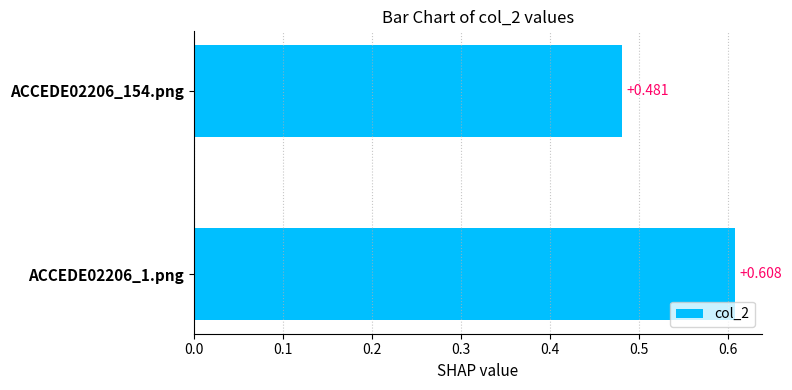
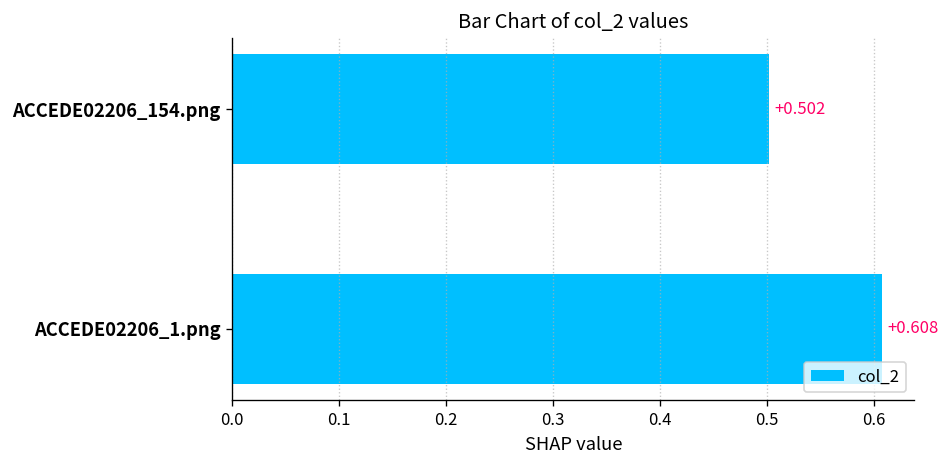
ACCEDE02206_154.png: +0.481 -> +0.502
